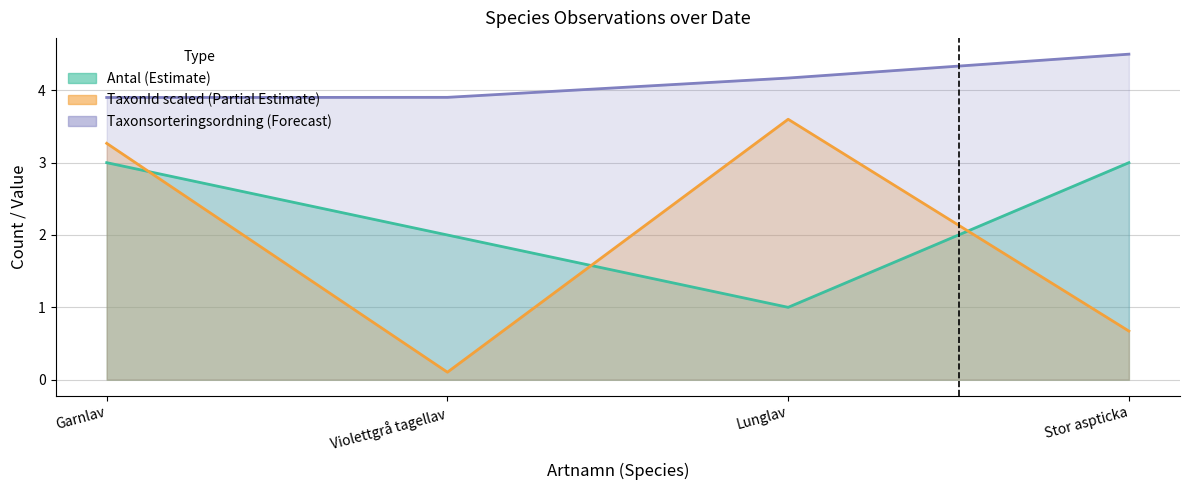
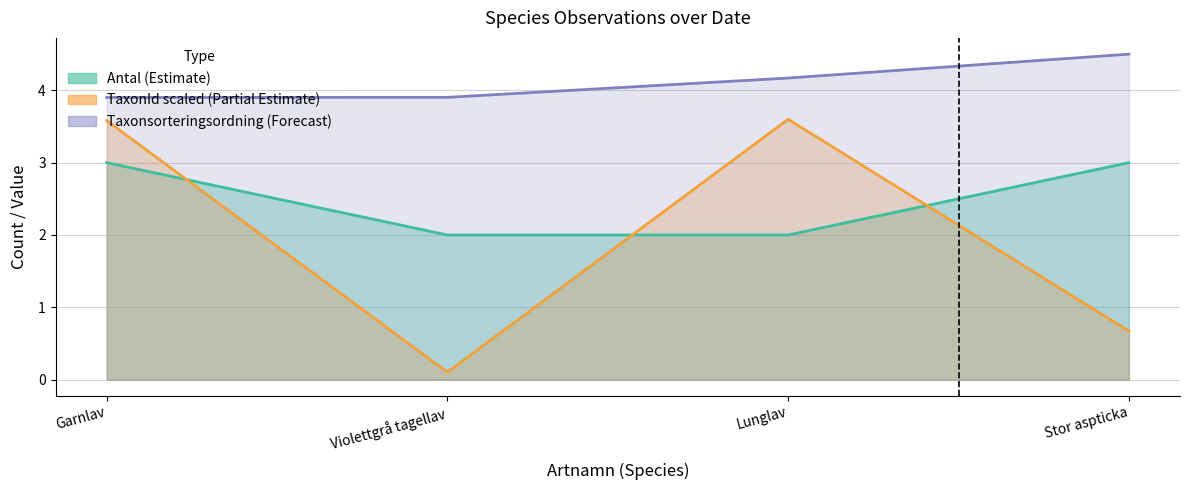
TaxonId scaled (Partial Estimate), Garnlav: 3.3 -> 3.6
Antal (Estimate), Lunglav: 1 -> 2
